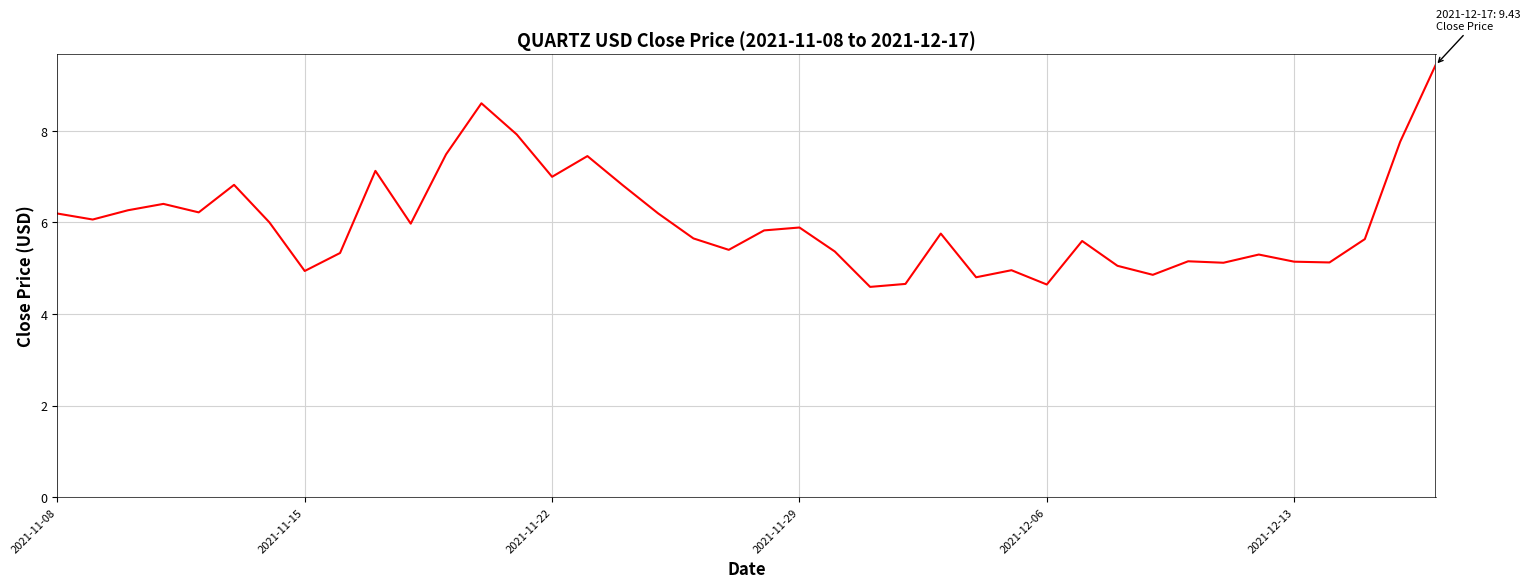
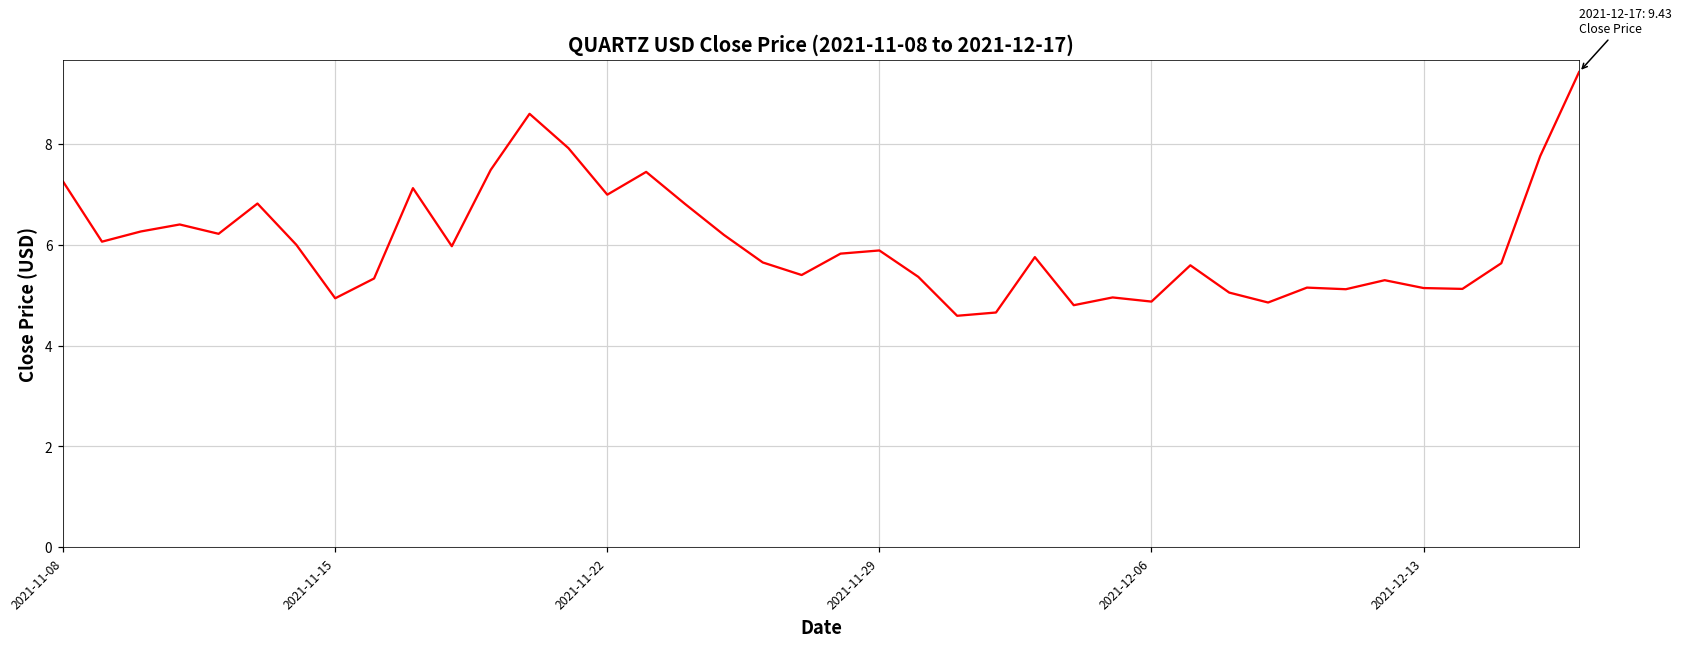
2021-11-08: 6.2 -> 7.3
2021-12-06: 4.6 -> 4.9
